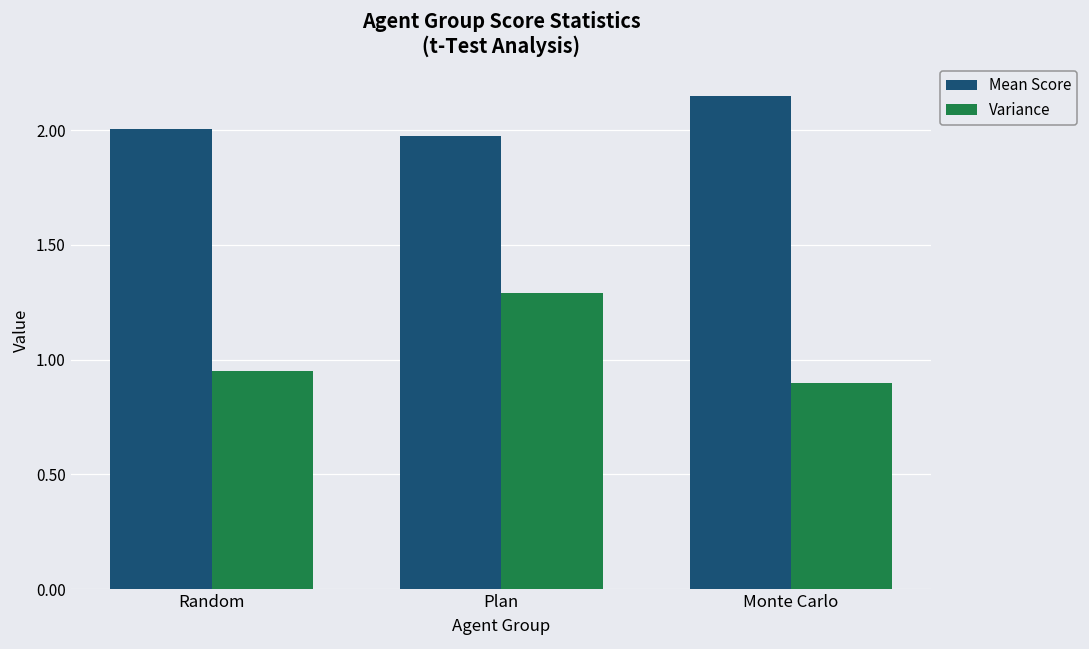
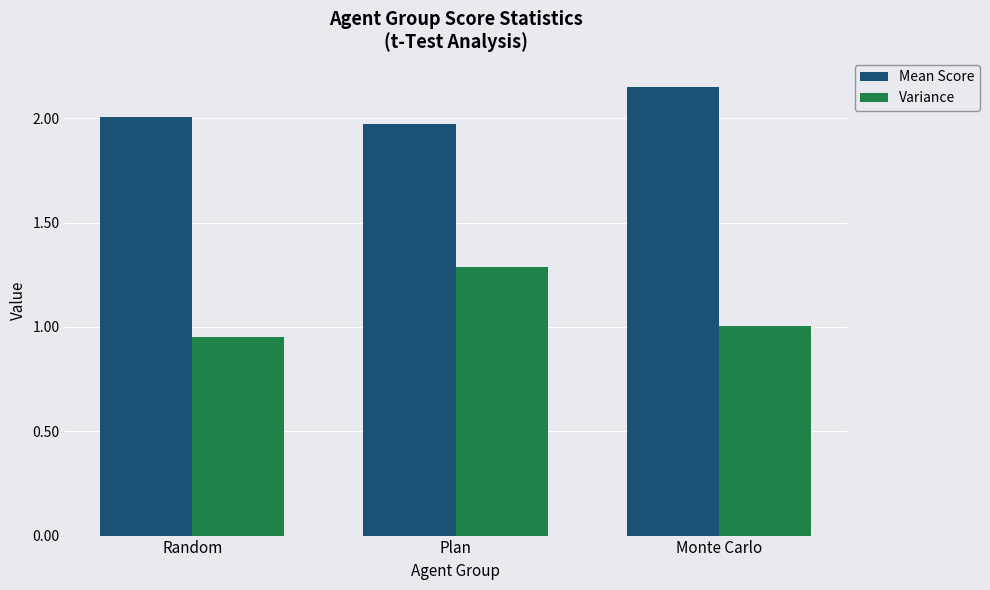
Variance, Monte Carlo: 0.90 -> 1.01
